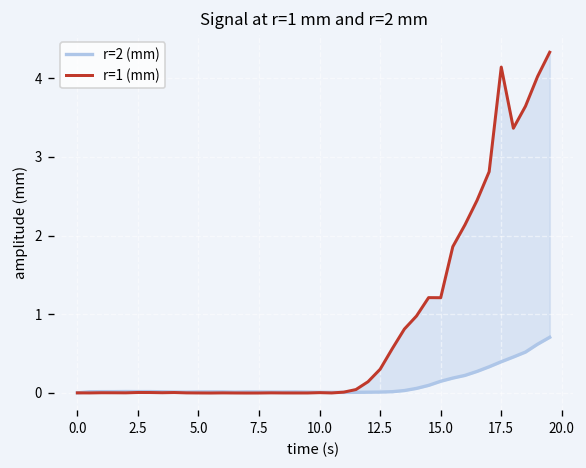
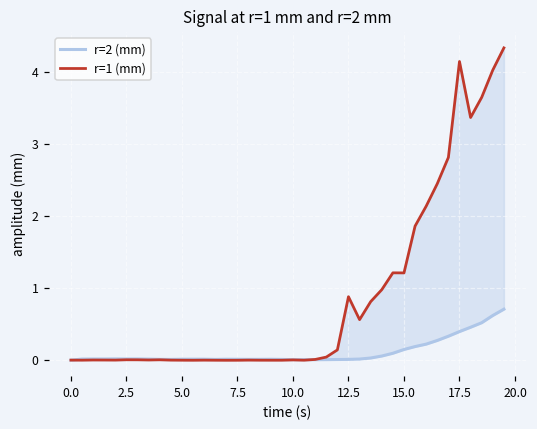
r=1 (mm), 12.5: 0.3 -> 0.9
